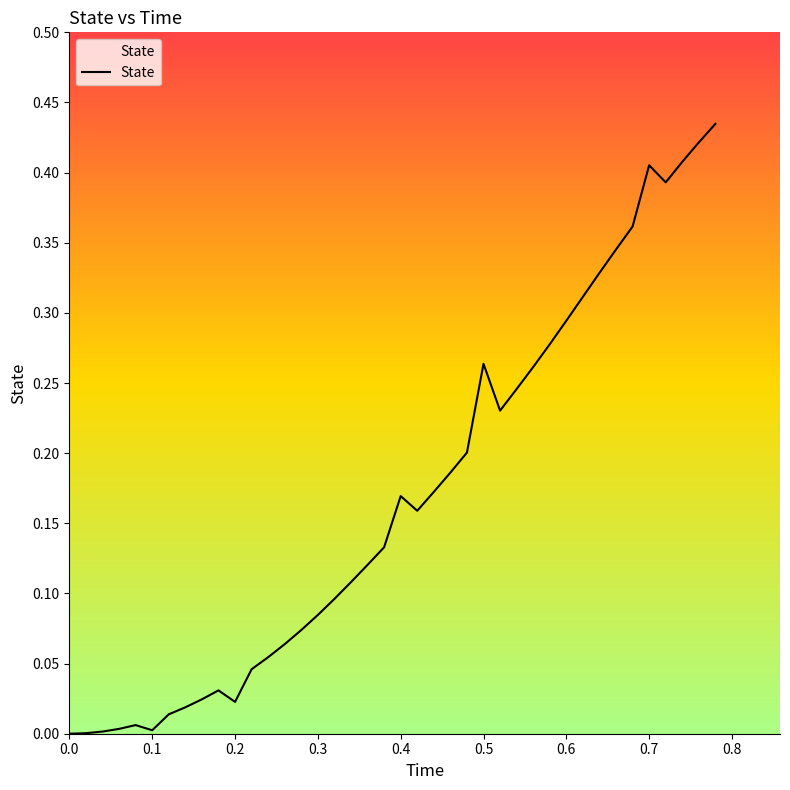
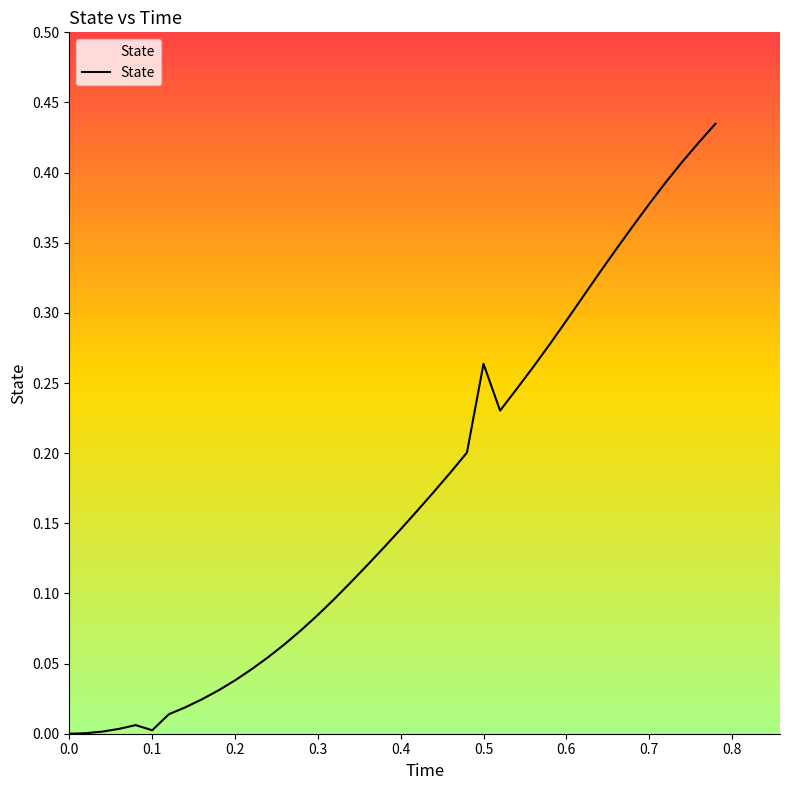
0.2: 0.023 -> 0.038
0.4: 0.168 -> 0.145
0.7: 0.403 -> 0.376
